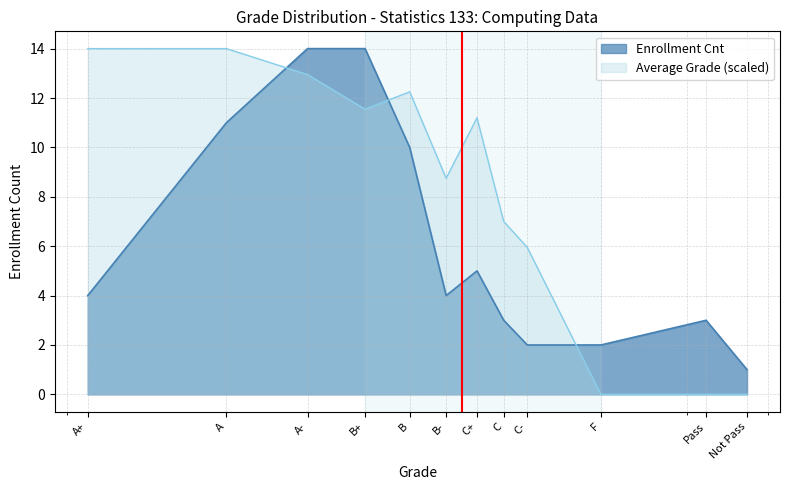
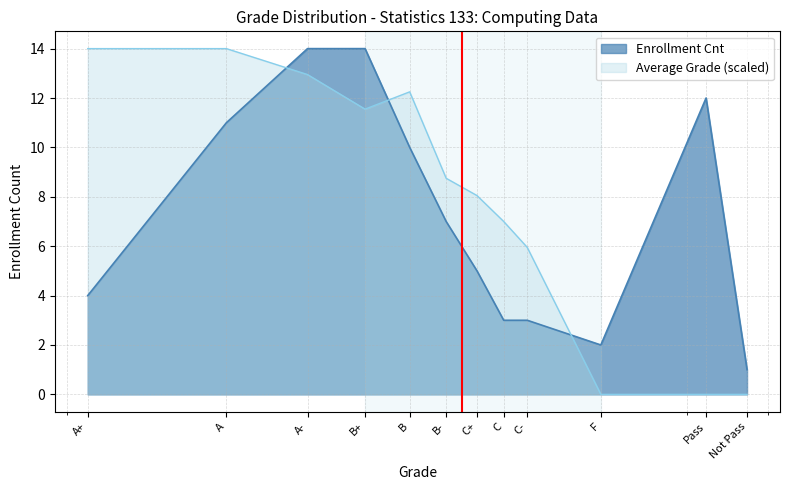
Enrollment Cnt, B-: 4 -> 7
Average Grade (scaled), C+: 11.2 -> 8.0
Enrollment Cnt, C-: 2 -> 3
Enrollment Cnt, Pass: 3 -> 12
